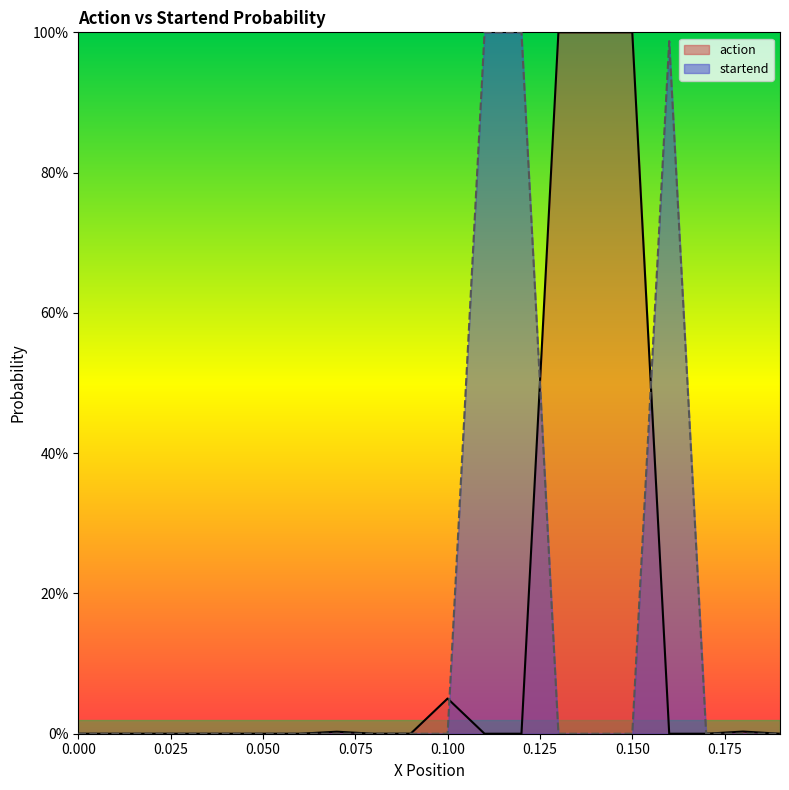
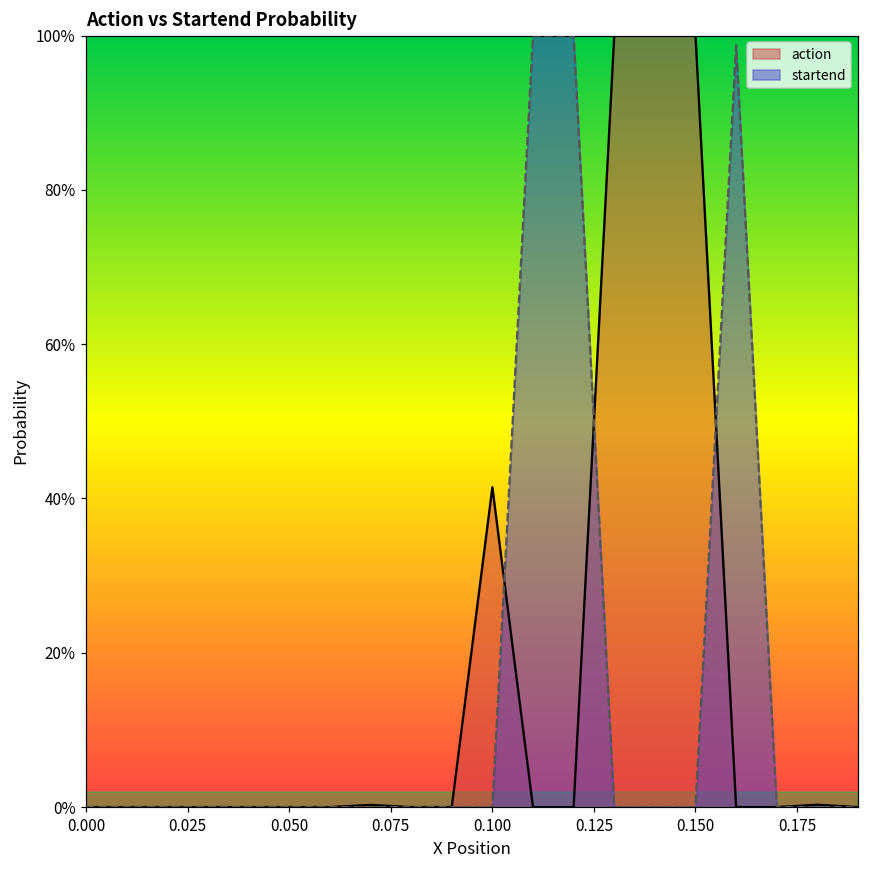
action, 0.100: 5% -> 41%
